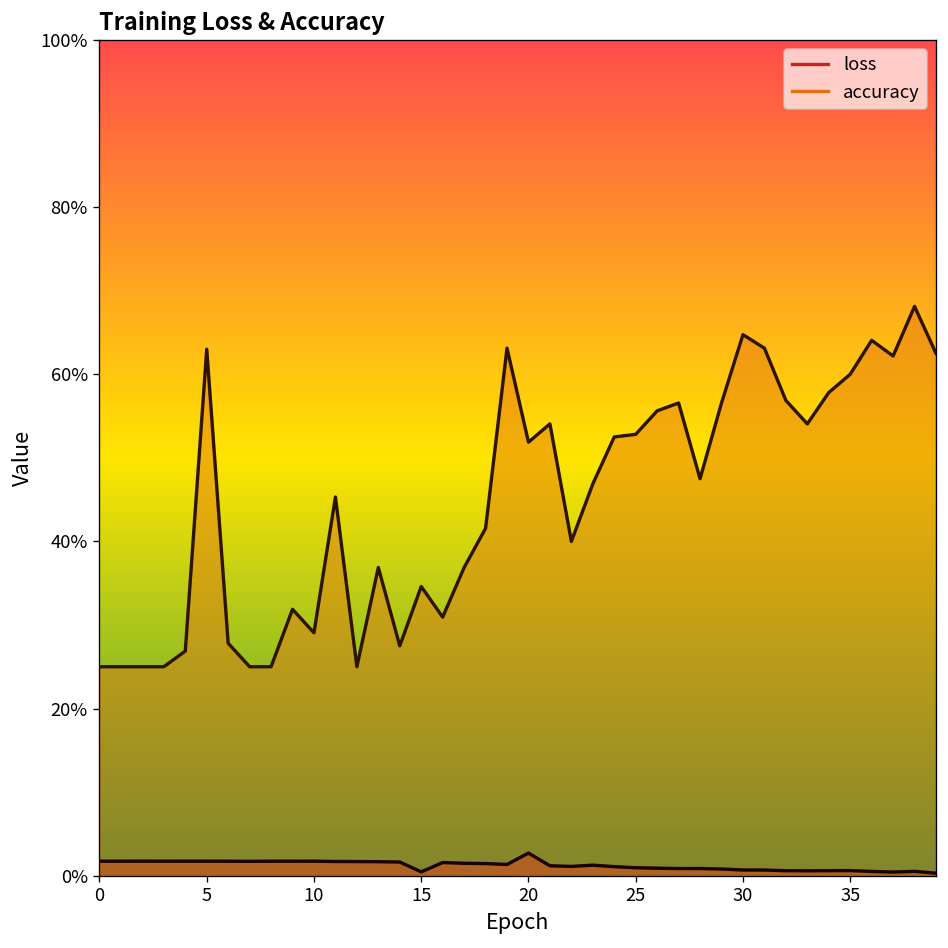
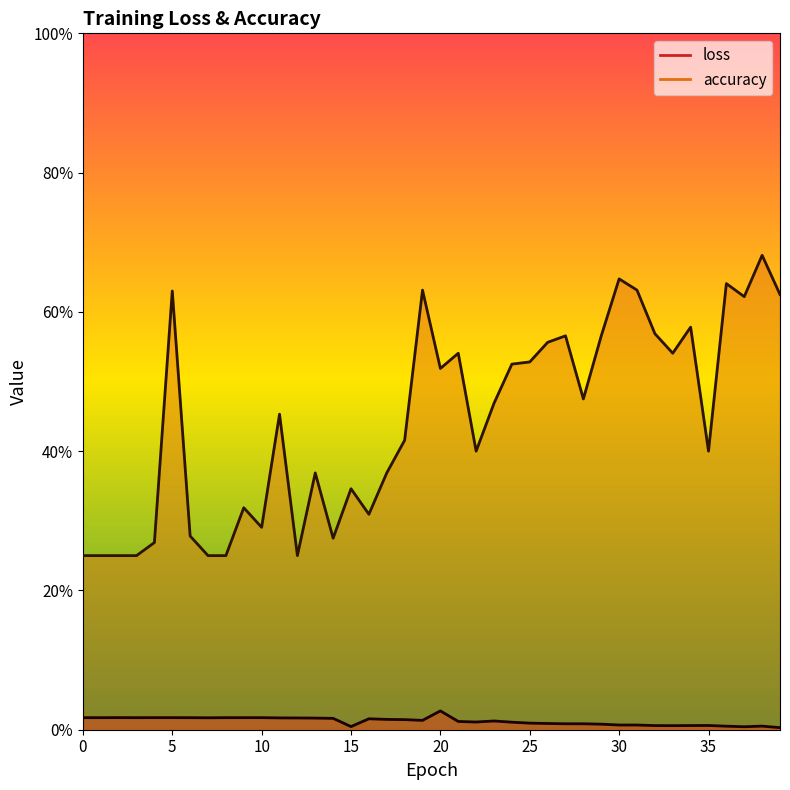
accuracy, 35: 60% -> 40%
